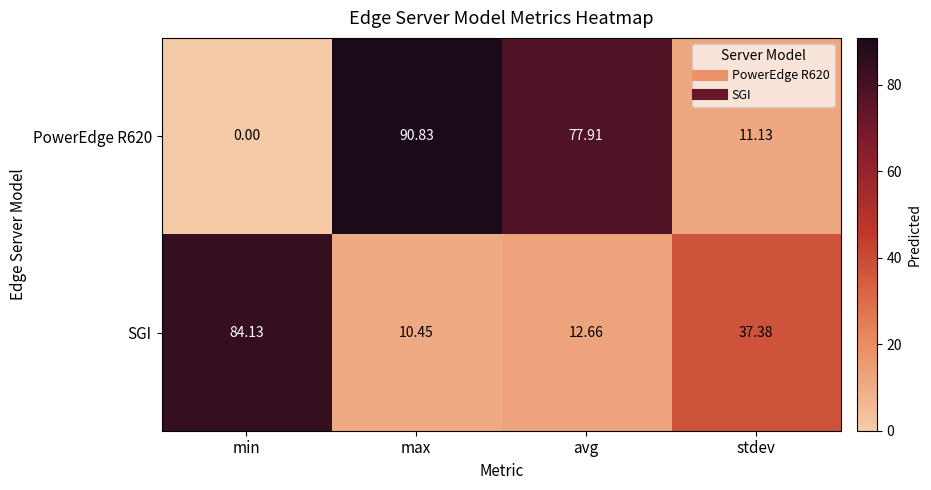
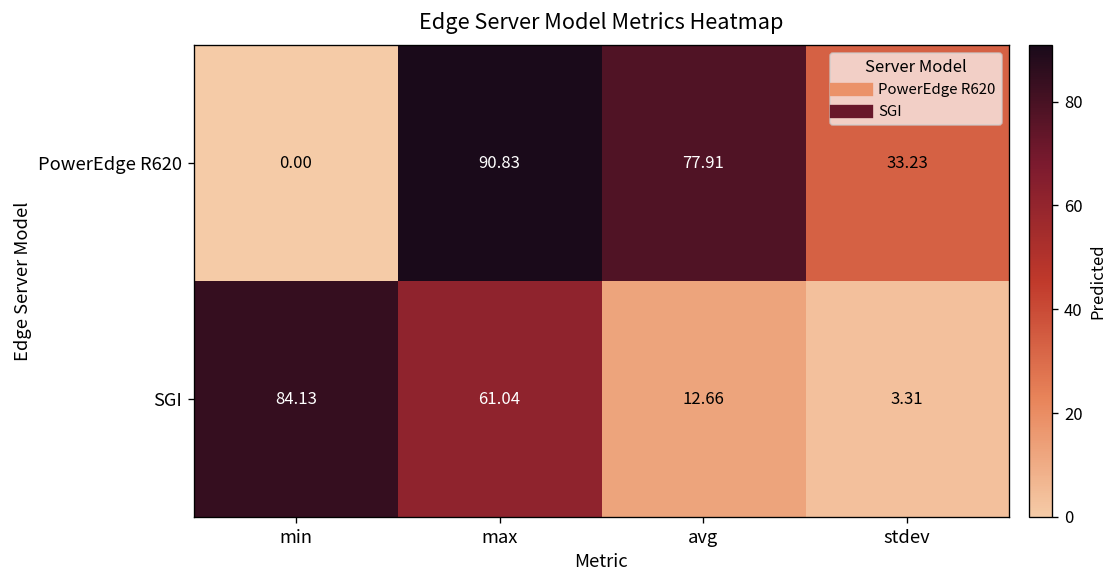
PowerEdge R620, stdev: 11.13 -> 33.23
SGI, max: 10.45 -> 61.04
SGI, stdev: 37.38 -> 3.31
